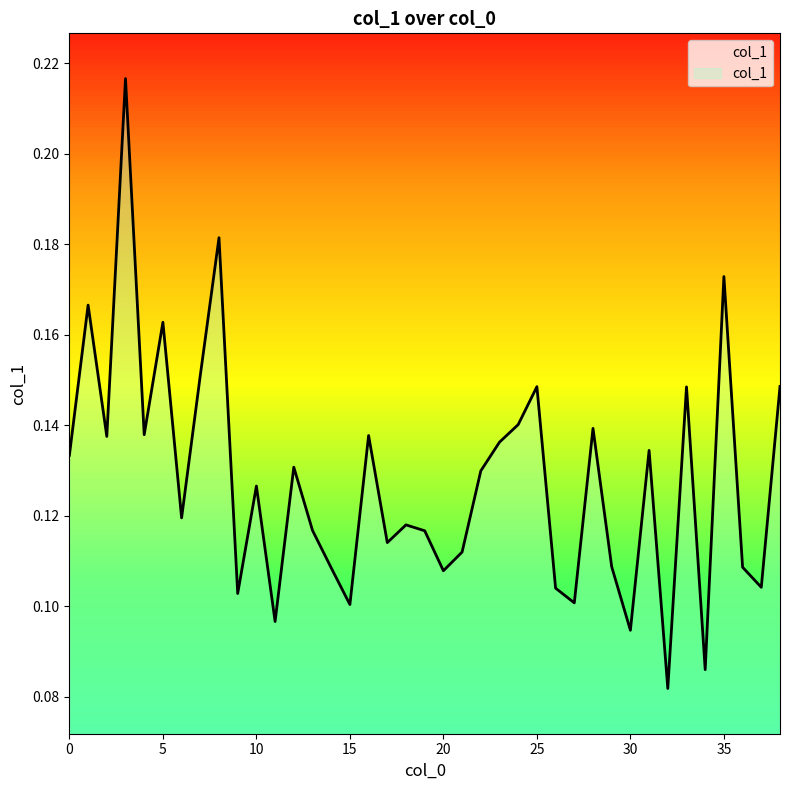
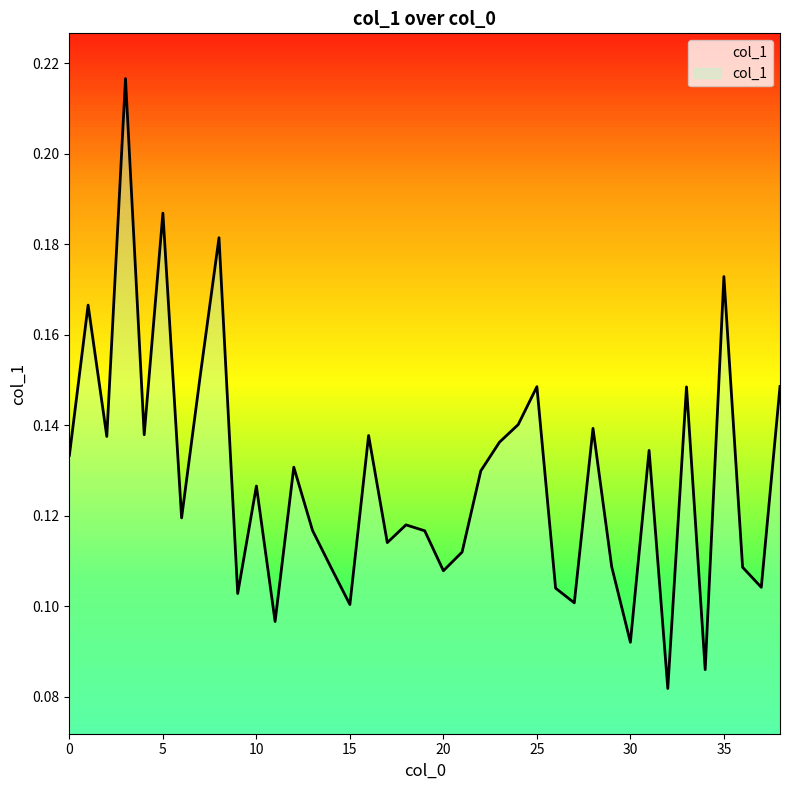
5: 0.163 -> 0.187
30: 0.095 -> 0.092
